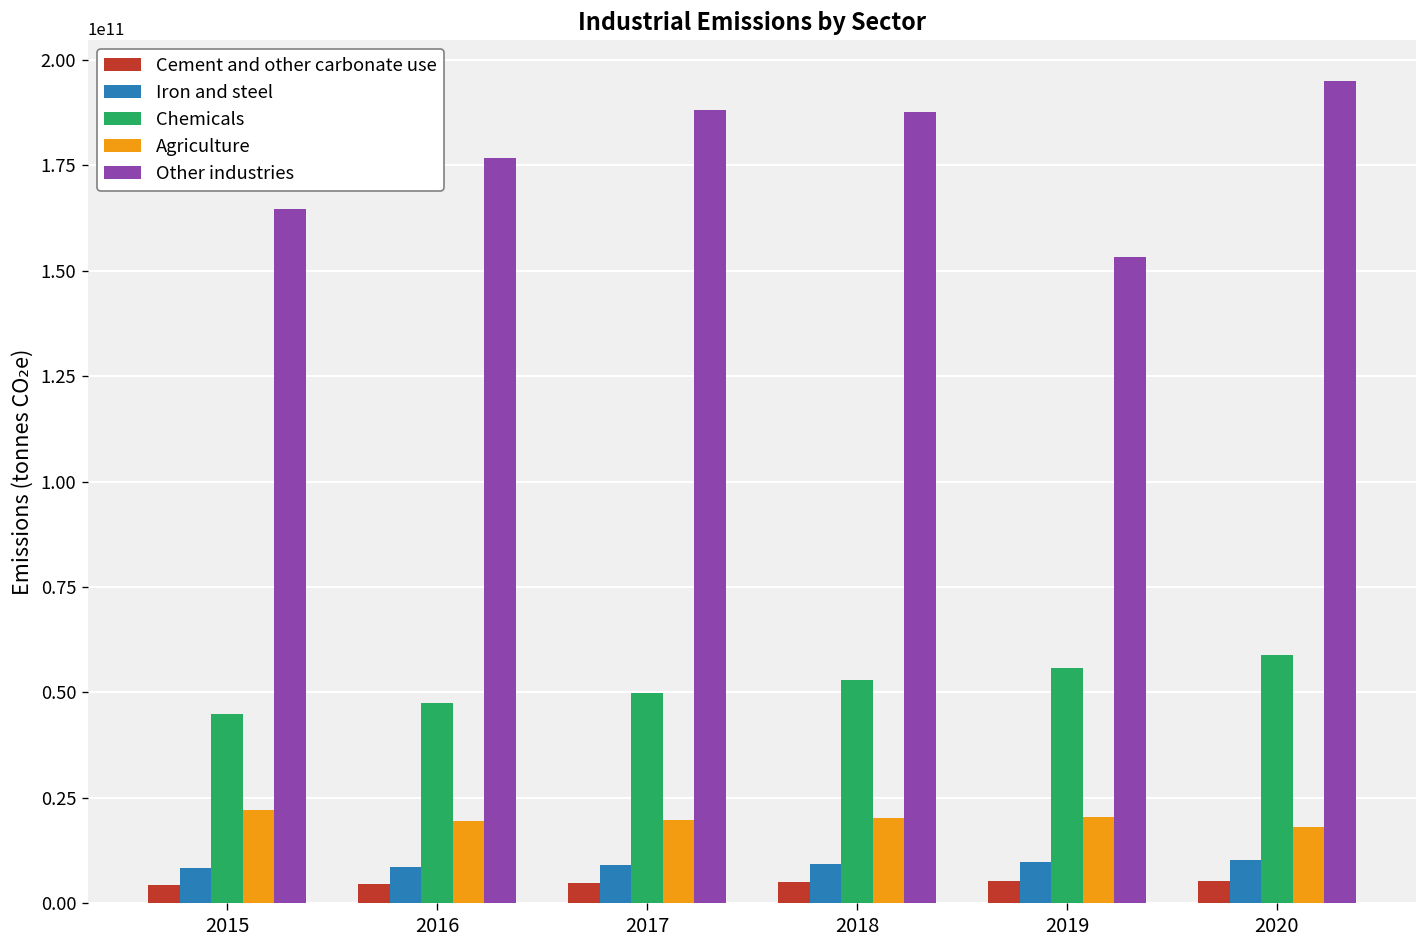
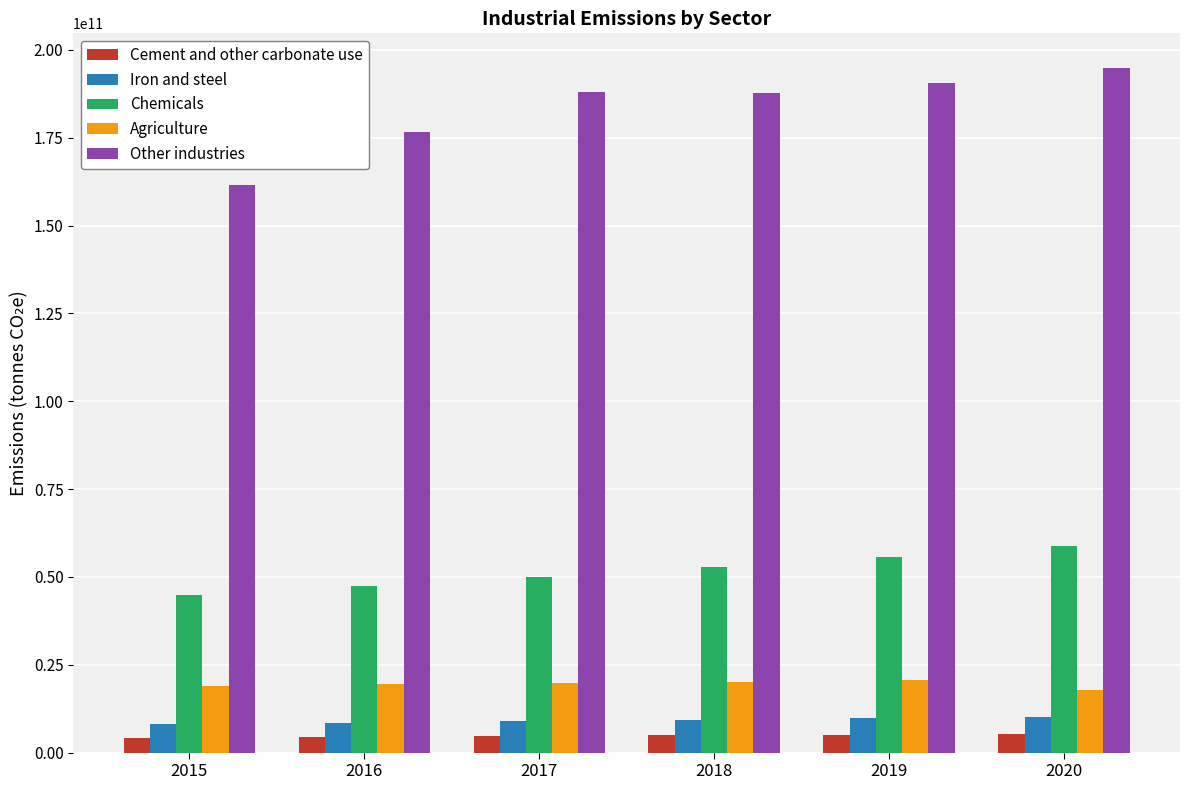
Agriculture, 2015: 22000000000 -> 19000000000
Other industries, 2015: 165000000000 -> 162000000000
Other industries, 2019: 153000000000 -> 191000000000
